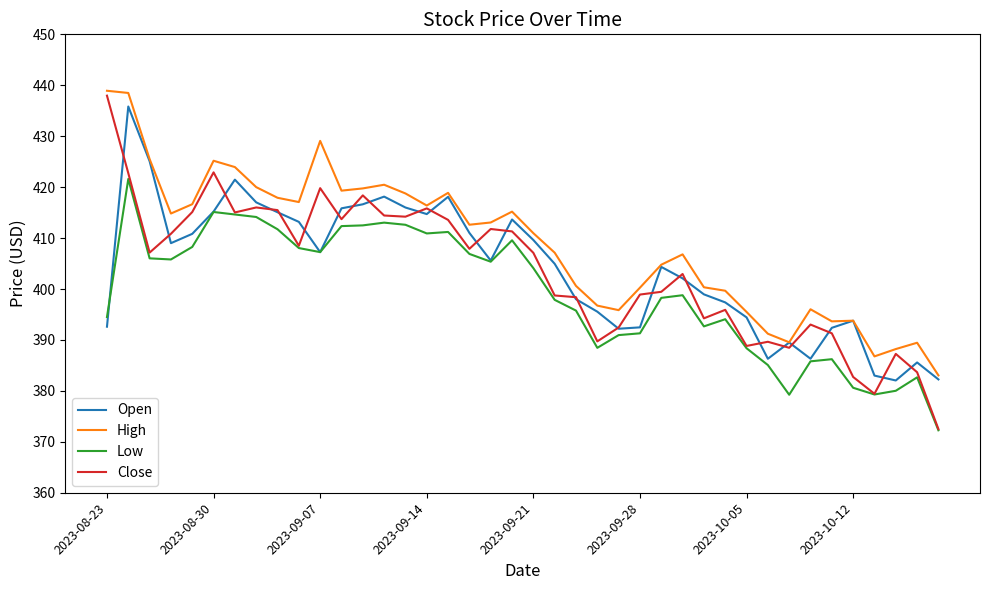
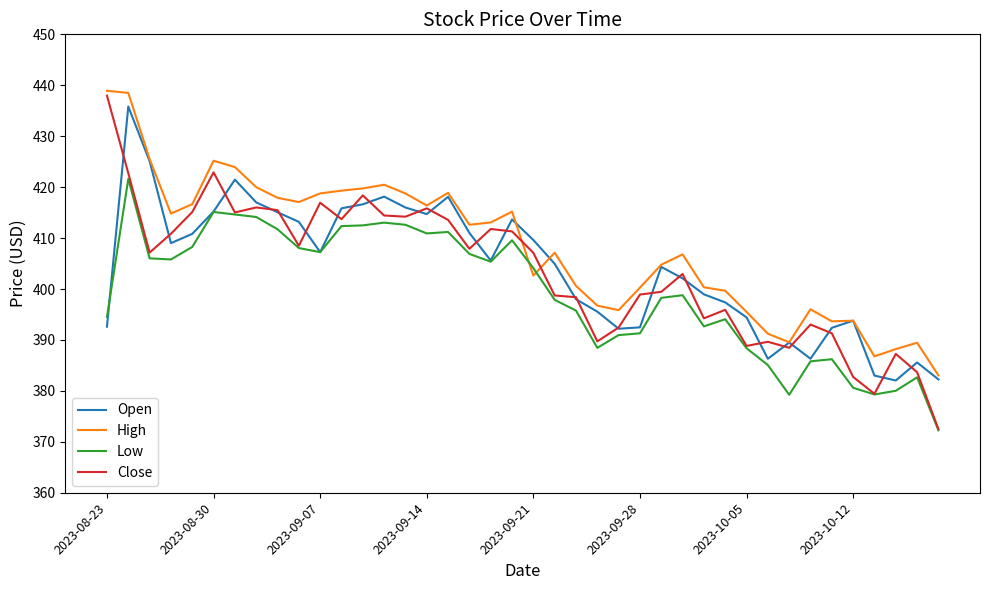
High, 2023-09-07: 429 -> 419
Close, 2023-09-07: 420 -> 417
High, 2023-09-21: 411 -> 403
